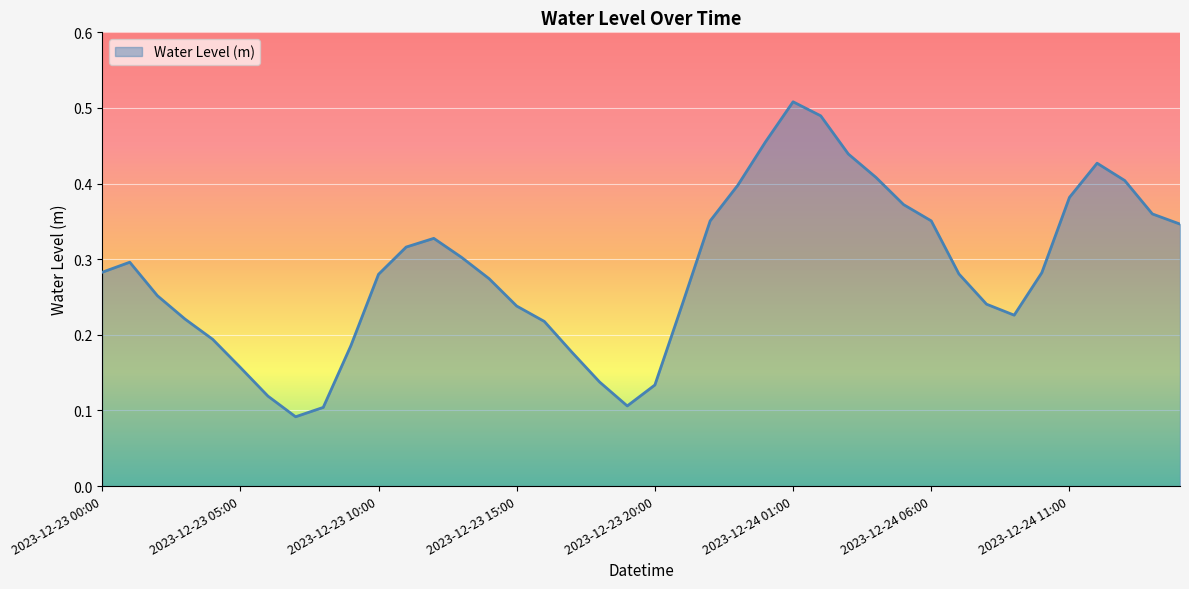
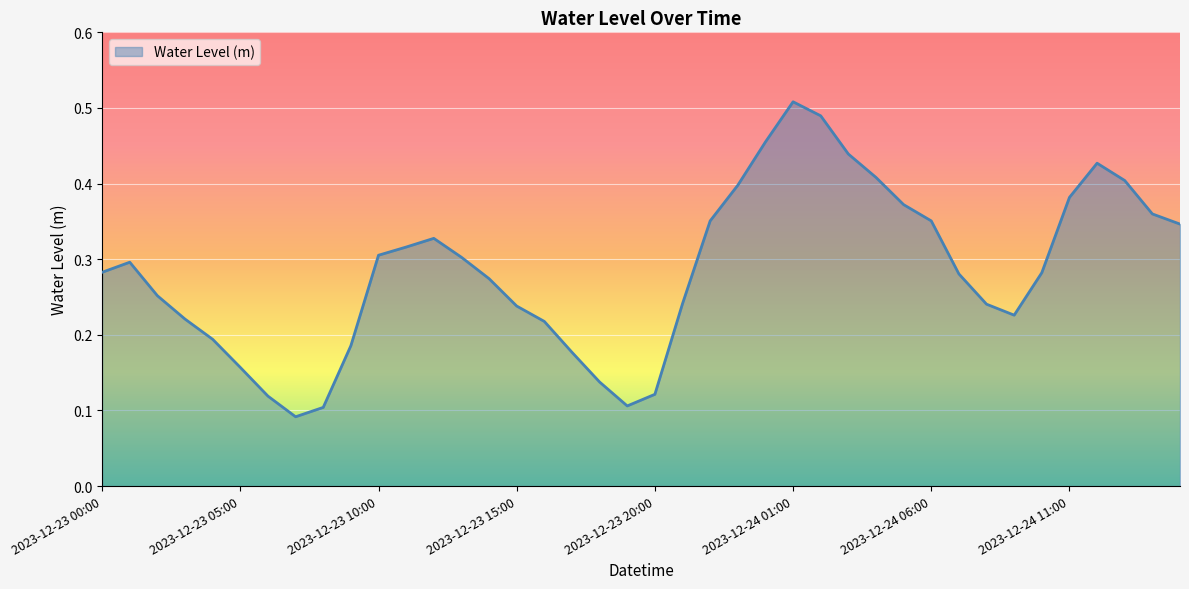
2023-12-23 10:00: 0.28 -> 0.31
2023-12-23 20:00: 0.13 -> 0.12
